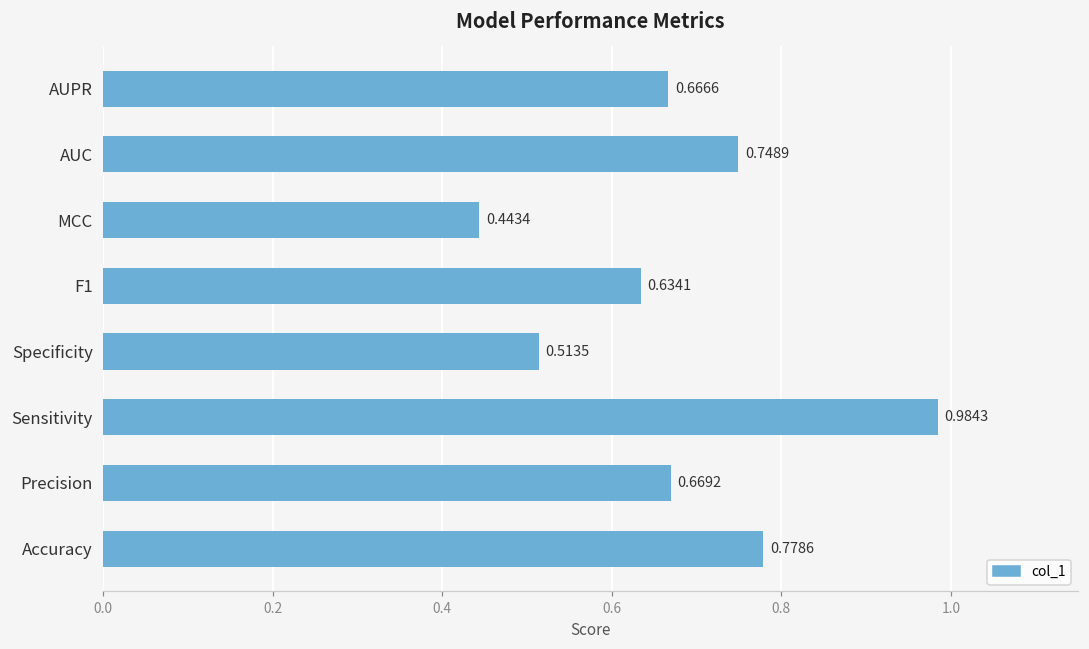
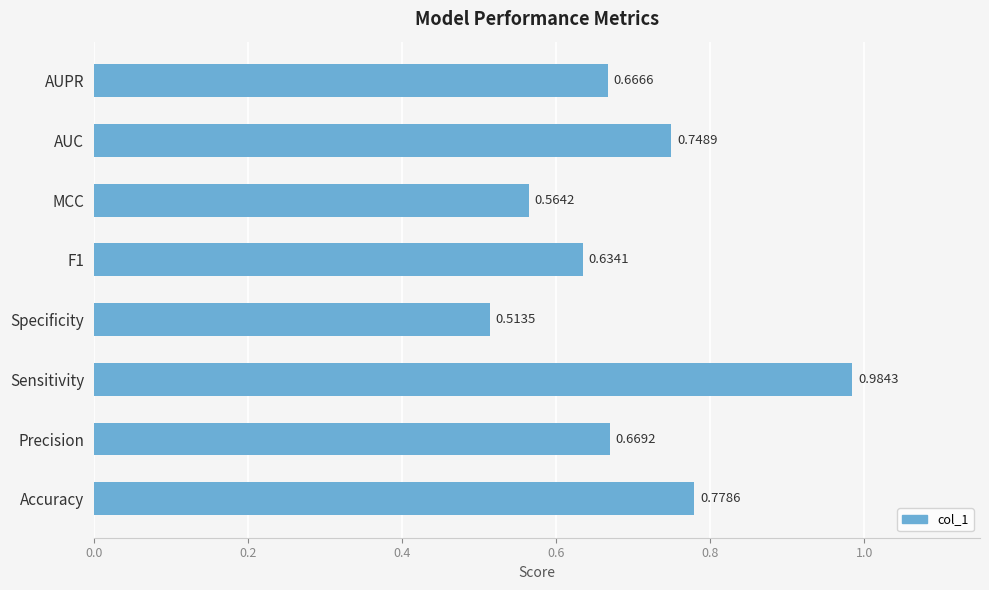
MCC: 0.4434 -> 0.5642
